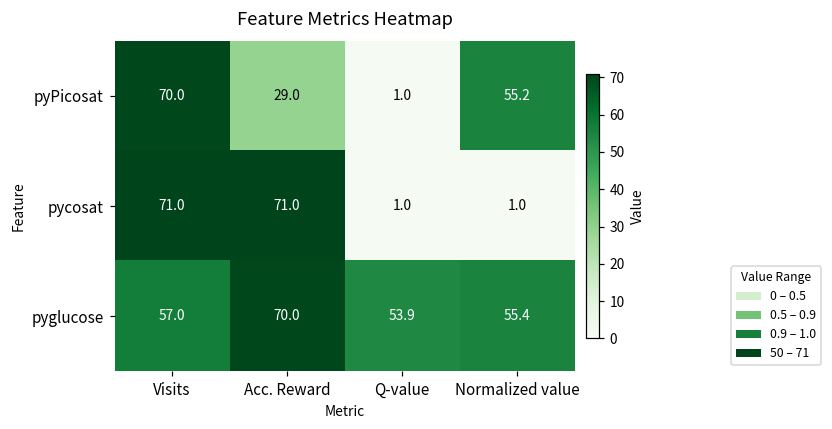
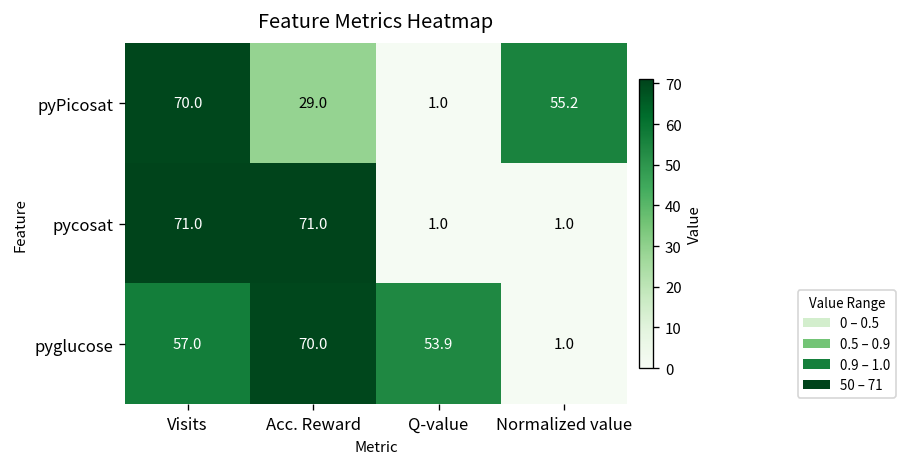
pyglucose, Normalized value: 55.4 -> 1.0
